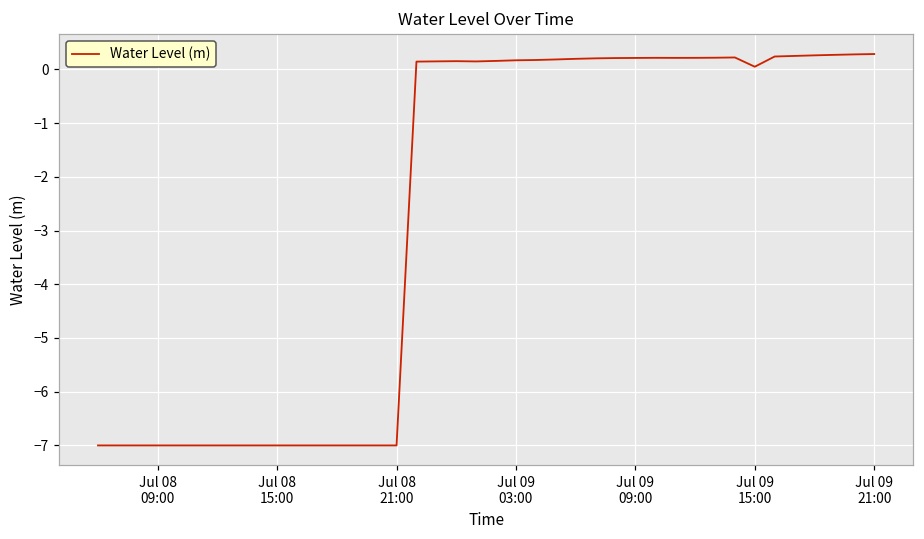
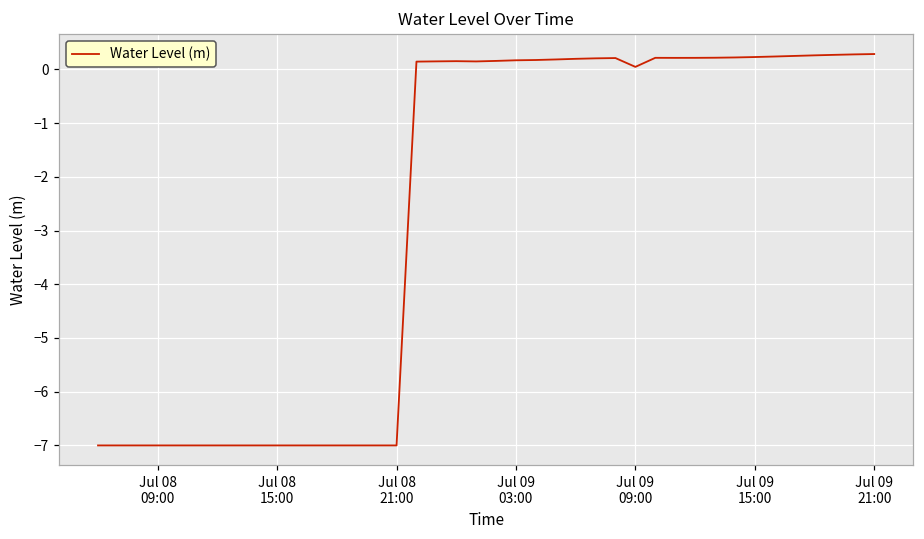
Jul 09 09:00: 0.2 -> 0.0
Jul 09 15:00: 0.1 -> 0.2
